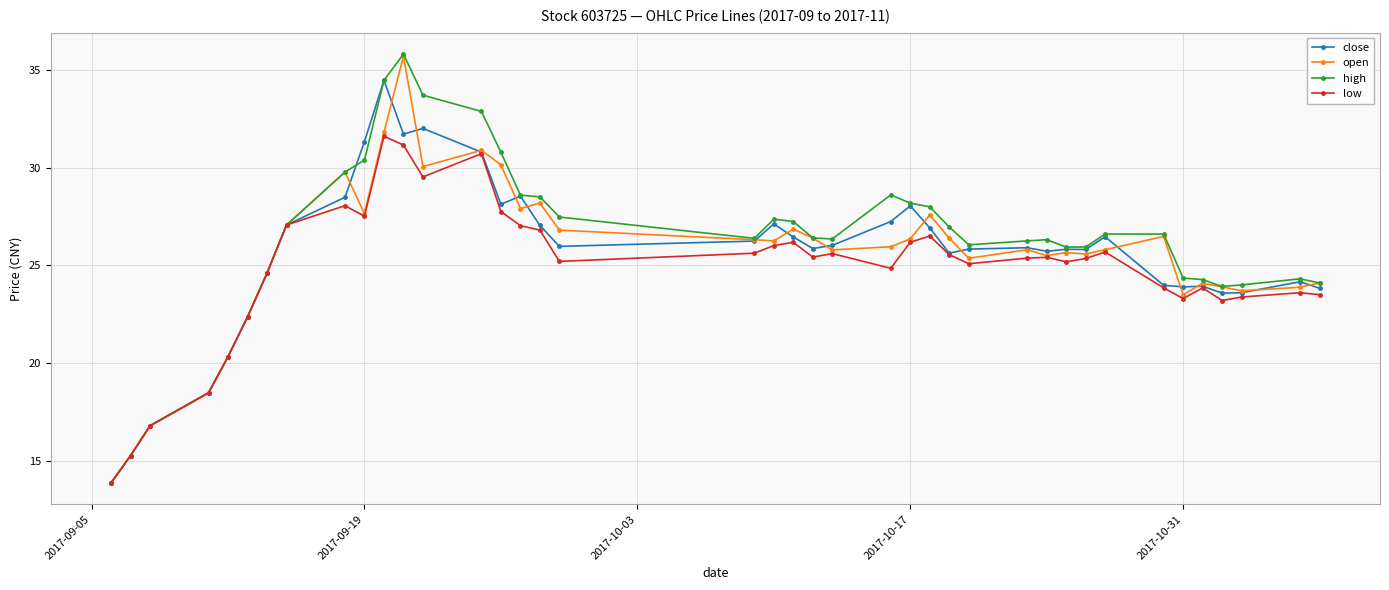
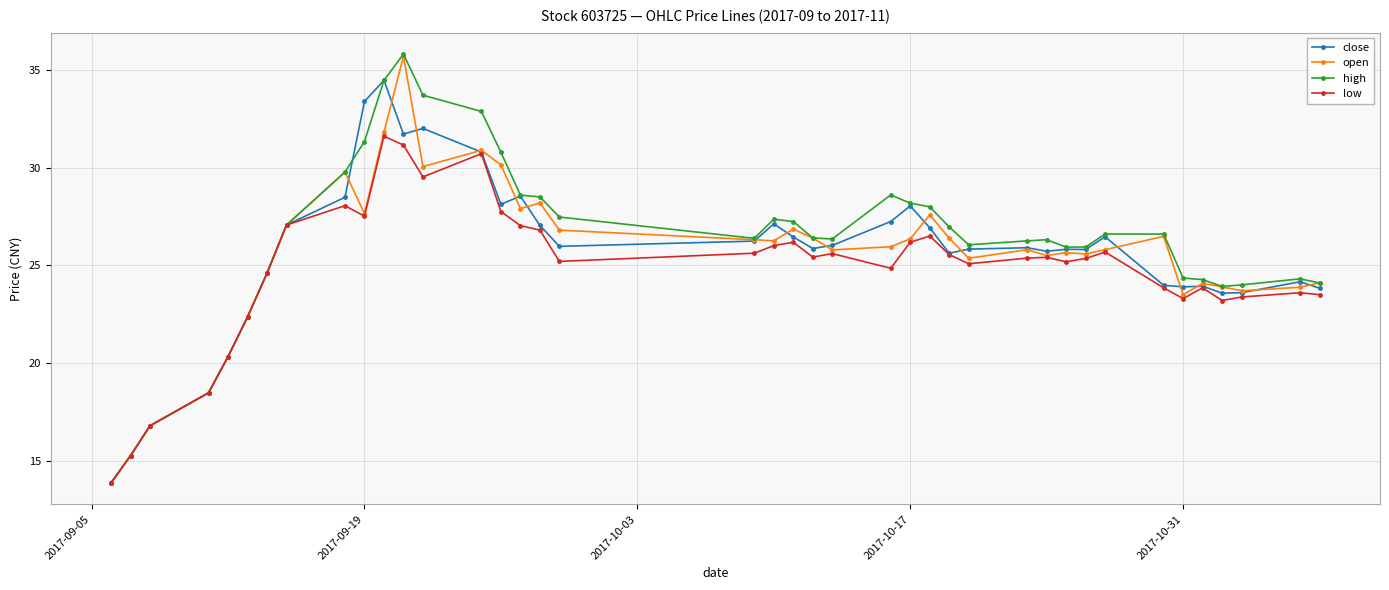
close, 2017-09-19: 31.3 -> 33.4
high, 2017-09-19: 30.4 -> 31.3
